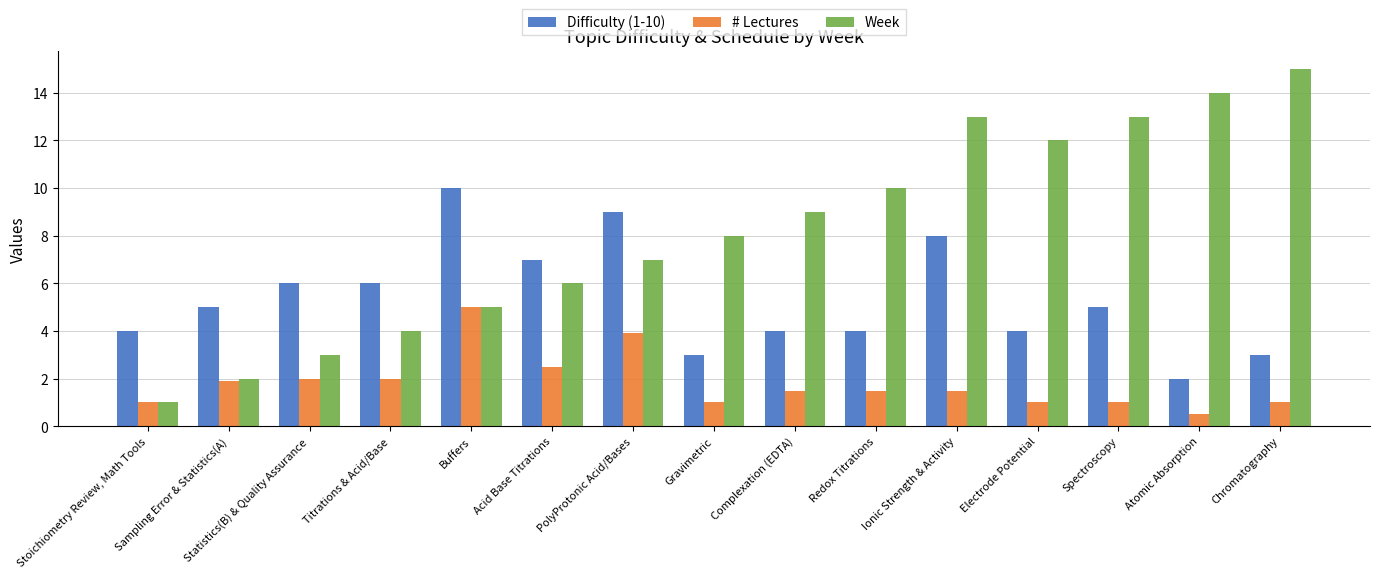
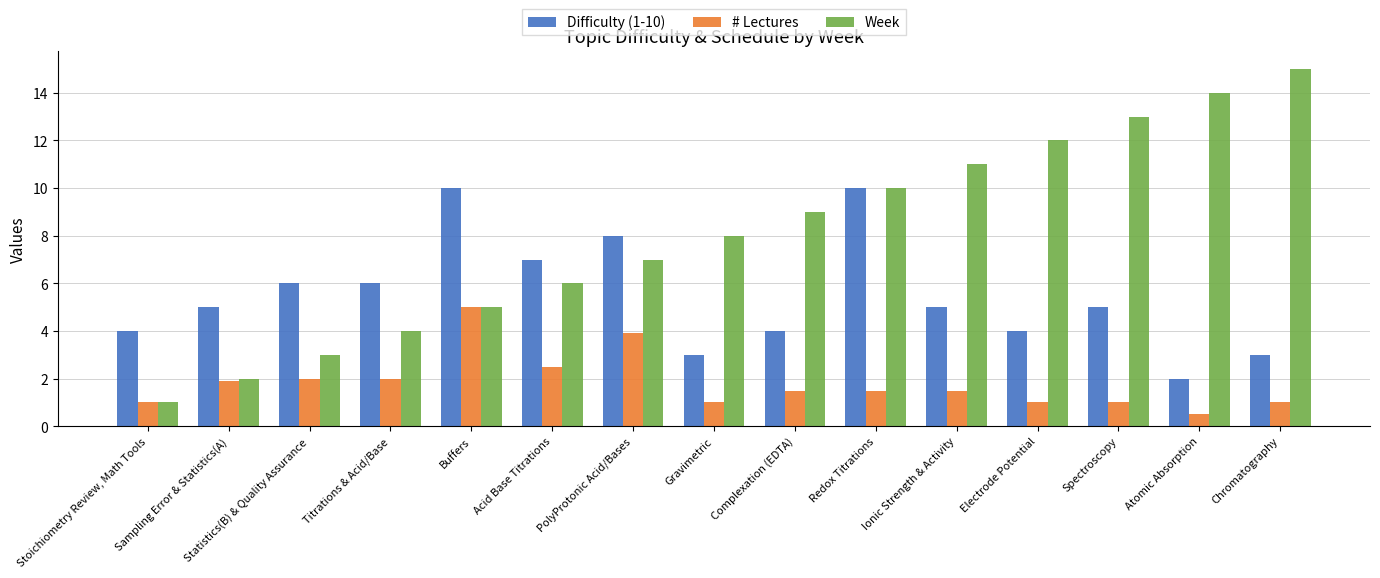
Difficulty (1-10), PolyProtonic Acid/Bases: 9 -> 8
Difficulty (1-10), Redox Titrations: 4 -> 10
Difficulty (1-10), Ionic Strength & Activity: 8 -> 5
Week, Ionic Strength & Activity: 13 -> 11
